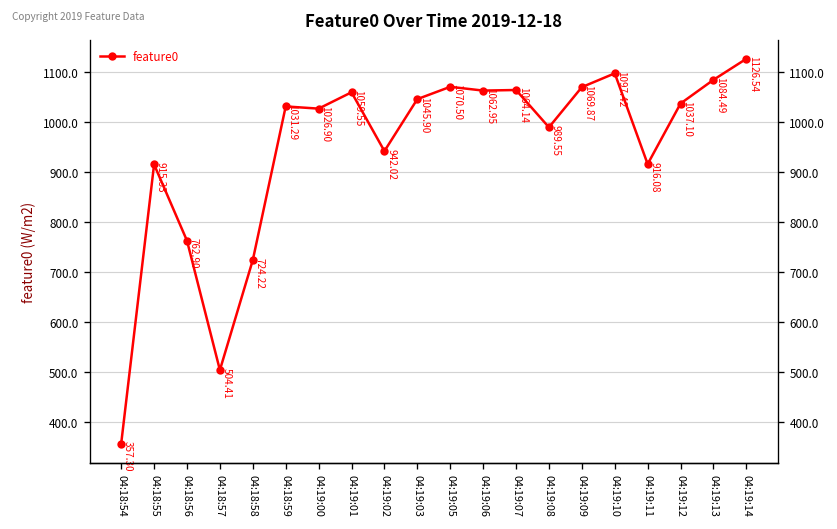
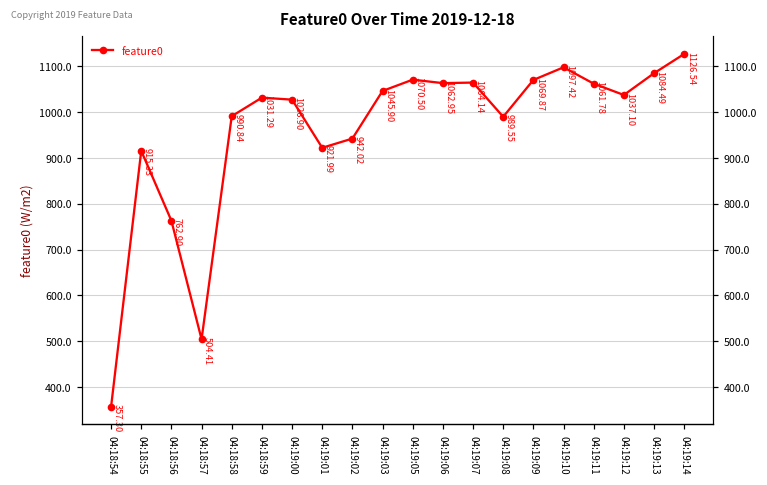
04:18:58: 724.22 -> 990.84
04:19:01: 1059.55 -> 921.99
04:19:11: 916.08 -> 1061.78
